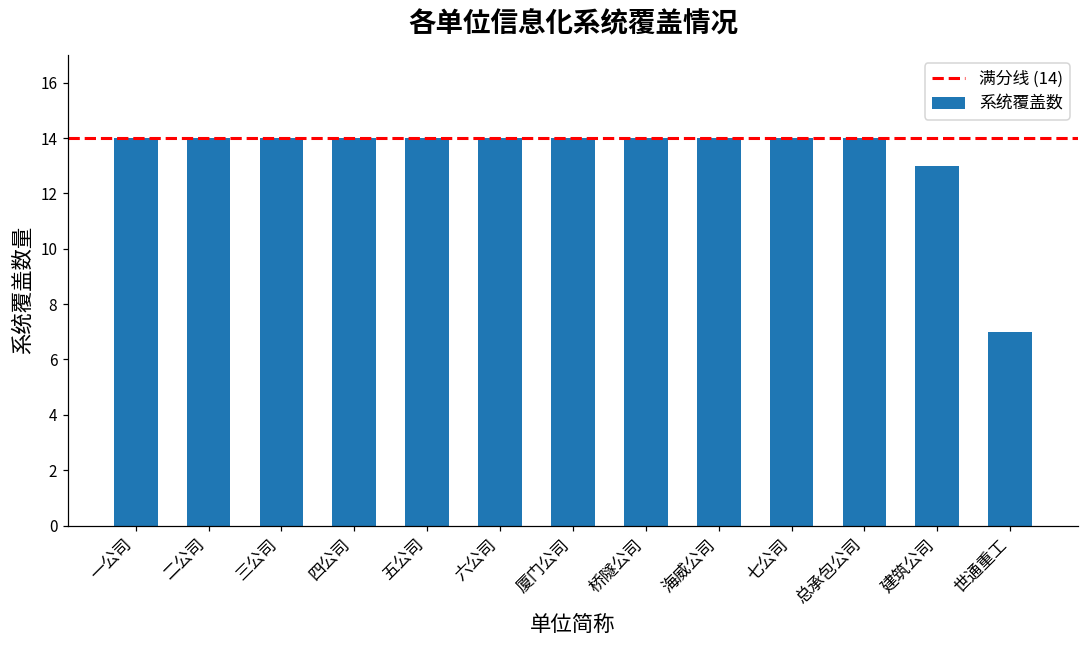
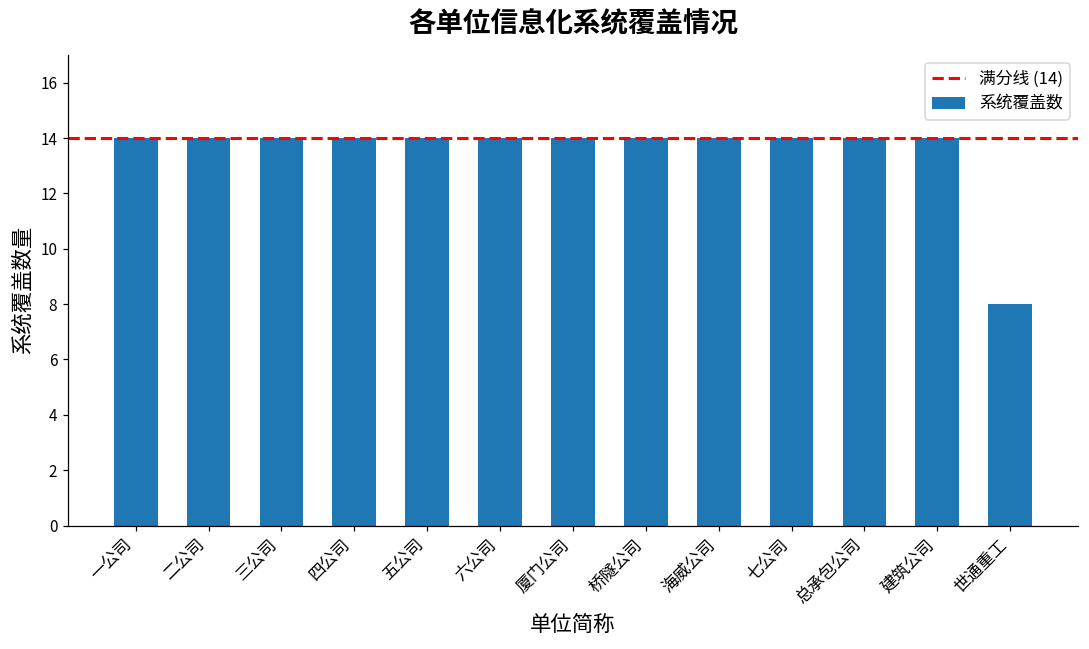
建筑公司: 13 -> 14
世通重工: 7 -> 8
